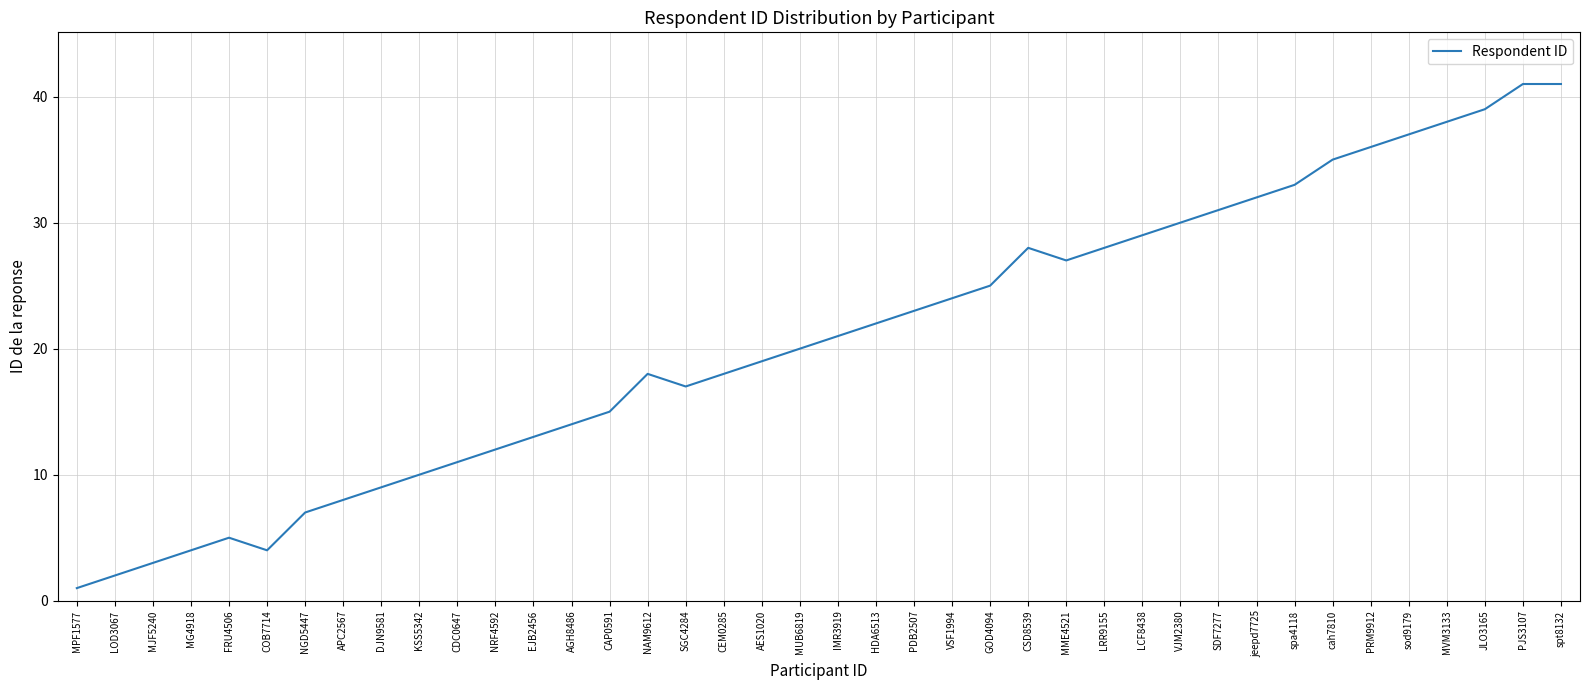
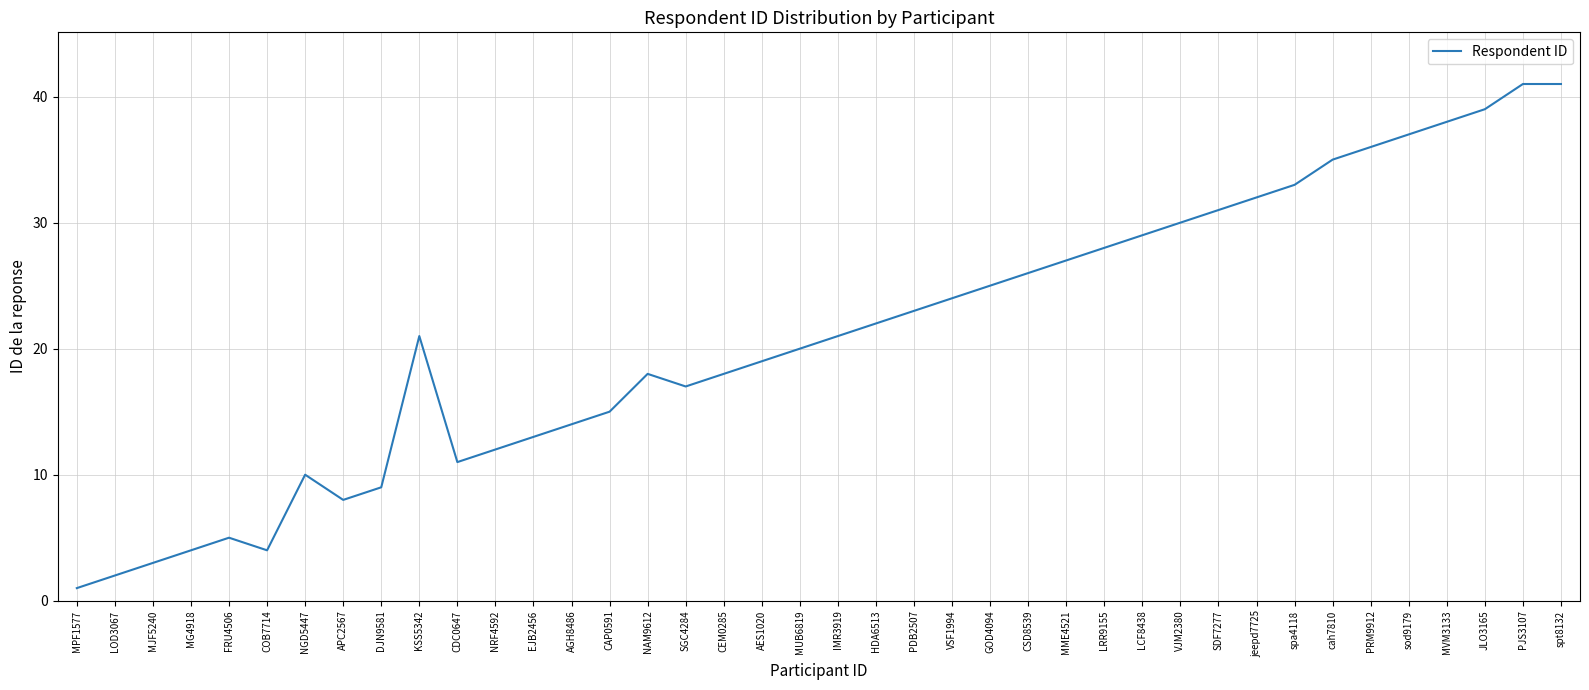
NGD5447: 7 -> 10
KSS5342: 10 -> 21
CSD8539: 28 -> 26
